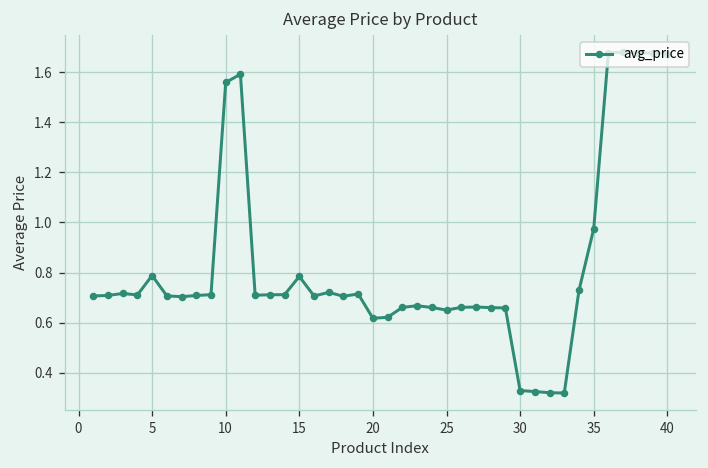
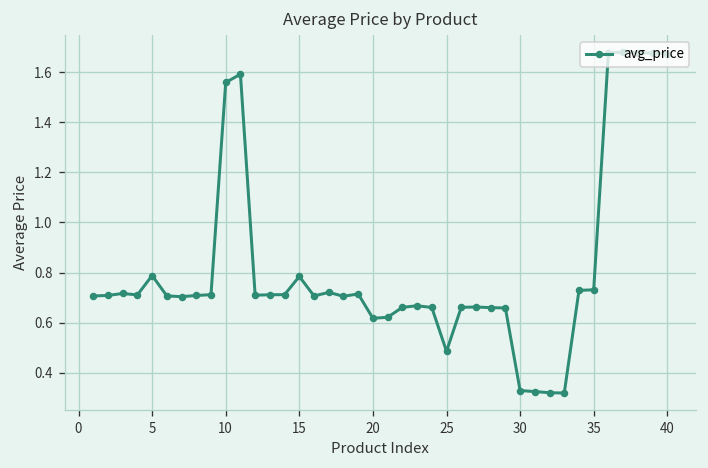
25: 0.65 -> 0.49
35: 0.97 -> 0.73
